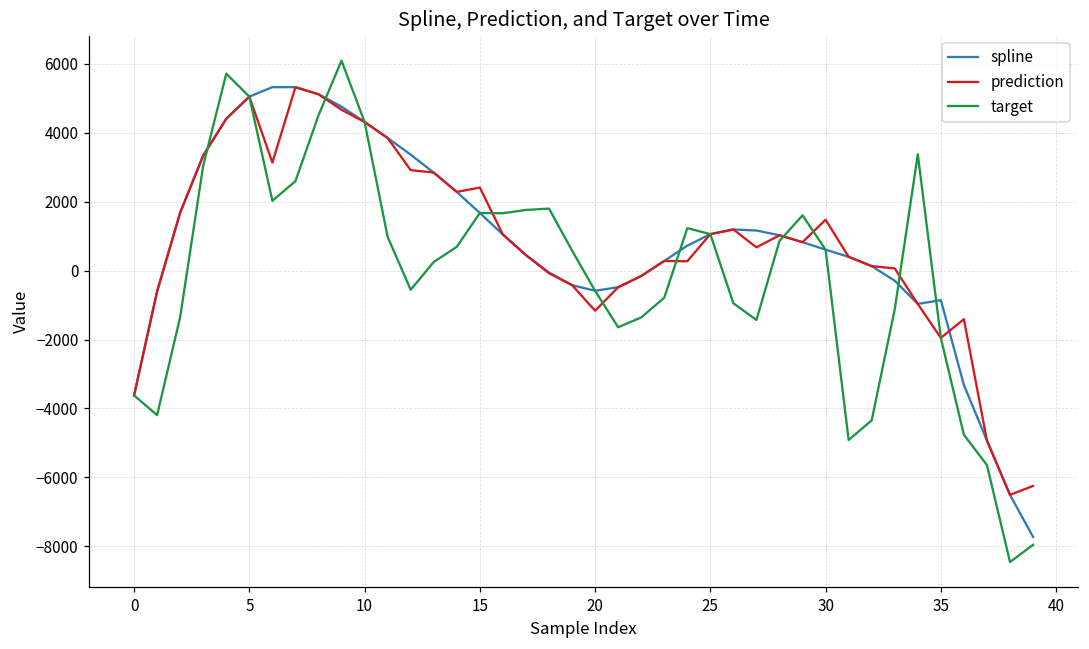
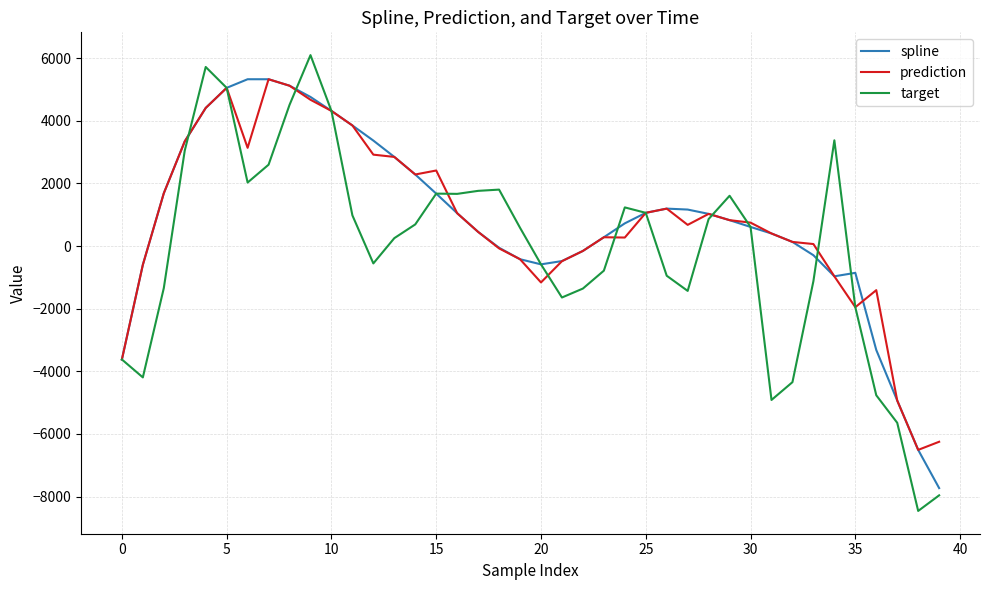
prediction, 30: 1500 -> 700
